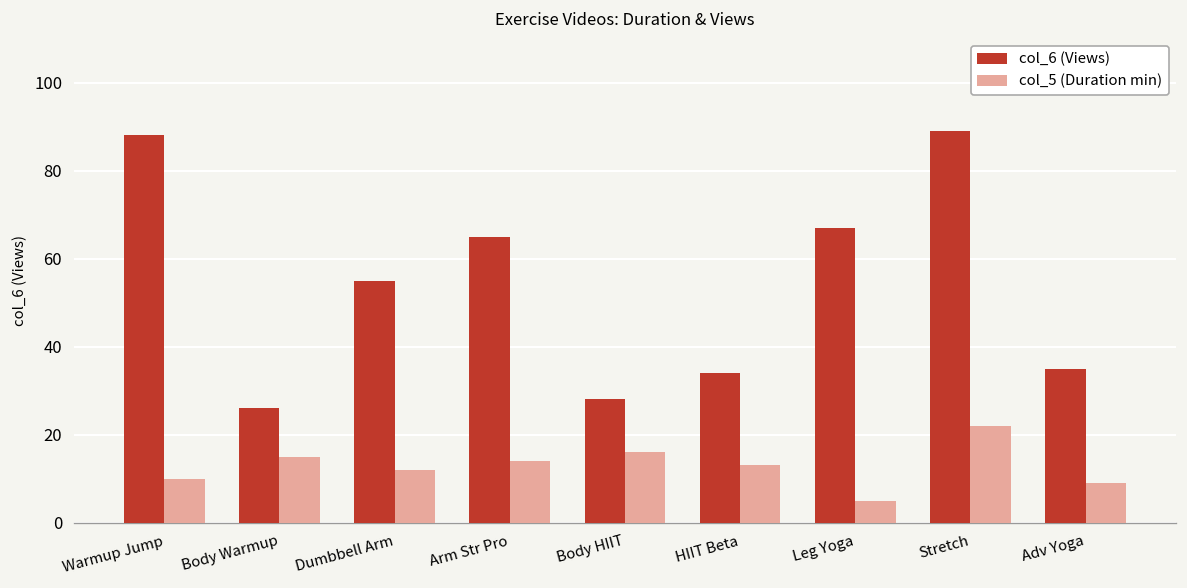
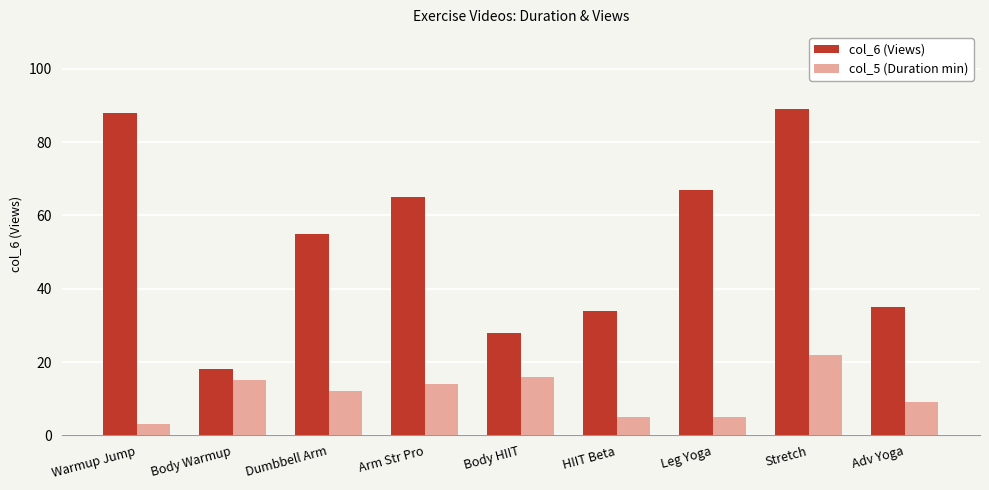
col_5 (Duration min), Warmup Jump: 10 -> 3
col_6 (Views), Body Warmup: 26 -> 18
col_5 (Duration min), HIIT Beta: 13 -> 5
